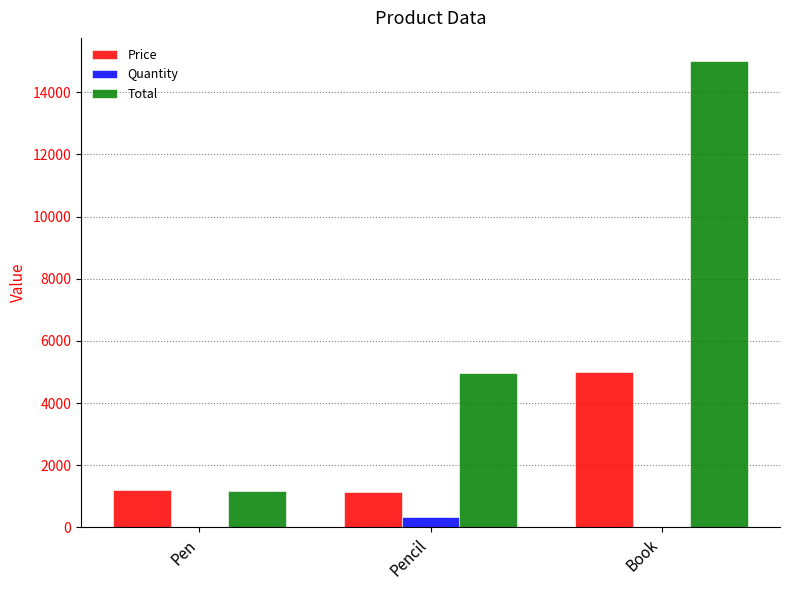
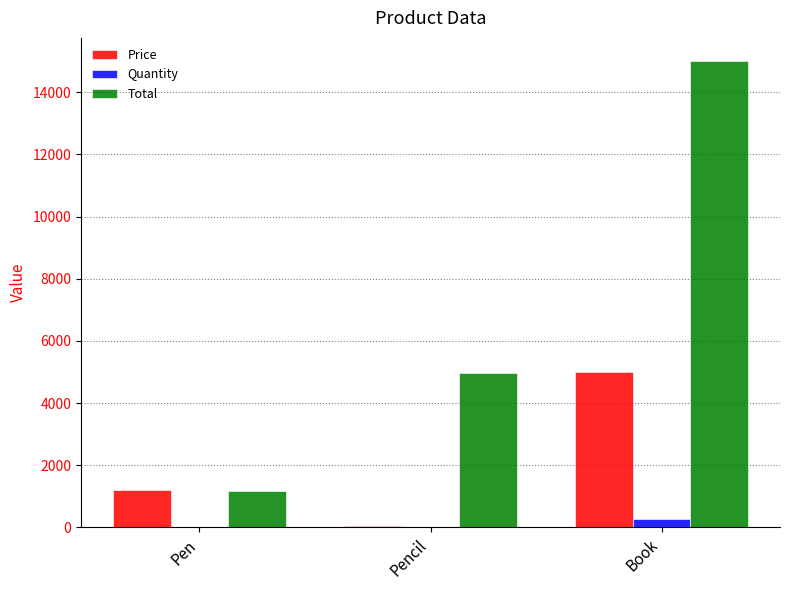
Price, Pencil: 1200 -> 0
Quantity, Pencil: 400 -> 0
Quantity, Book: 0 -> 300
